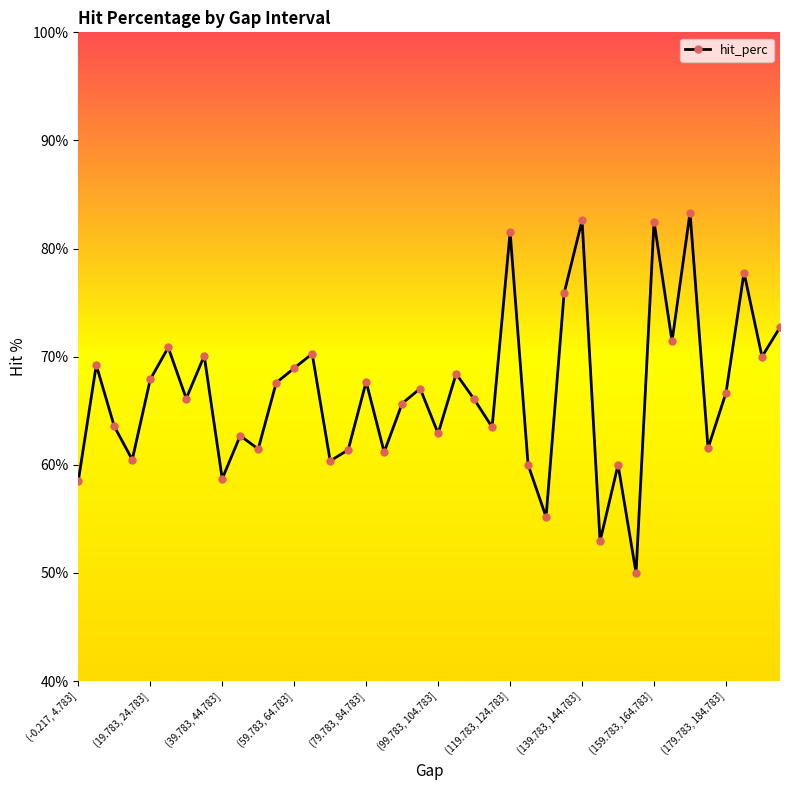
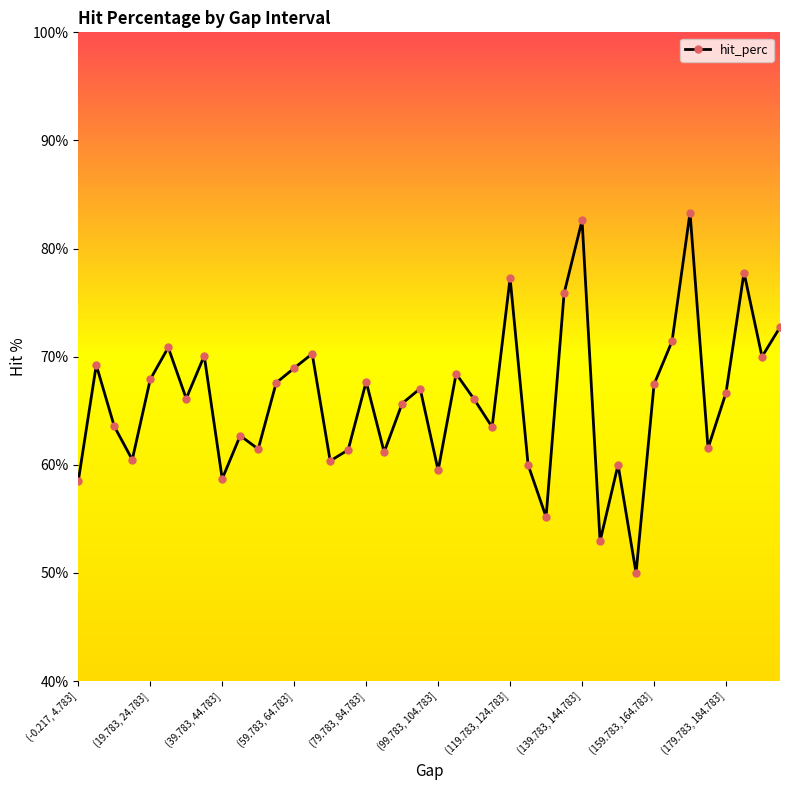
(99.783, 104.783]: 62.9% -> 59.5%
(119.783, 124.783]: 81.5% -> 77.3%
(159.783, 164.783]: 82.5% -> 67.4%
